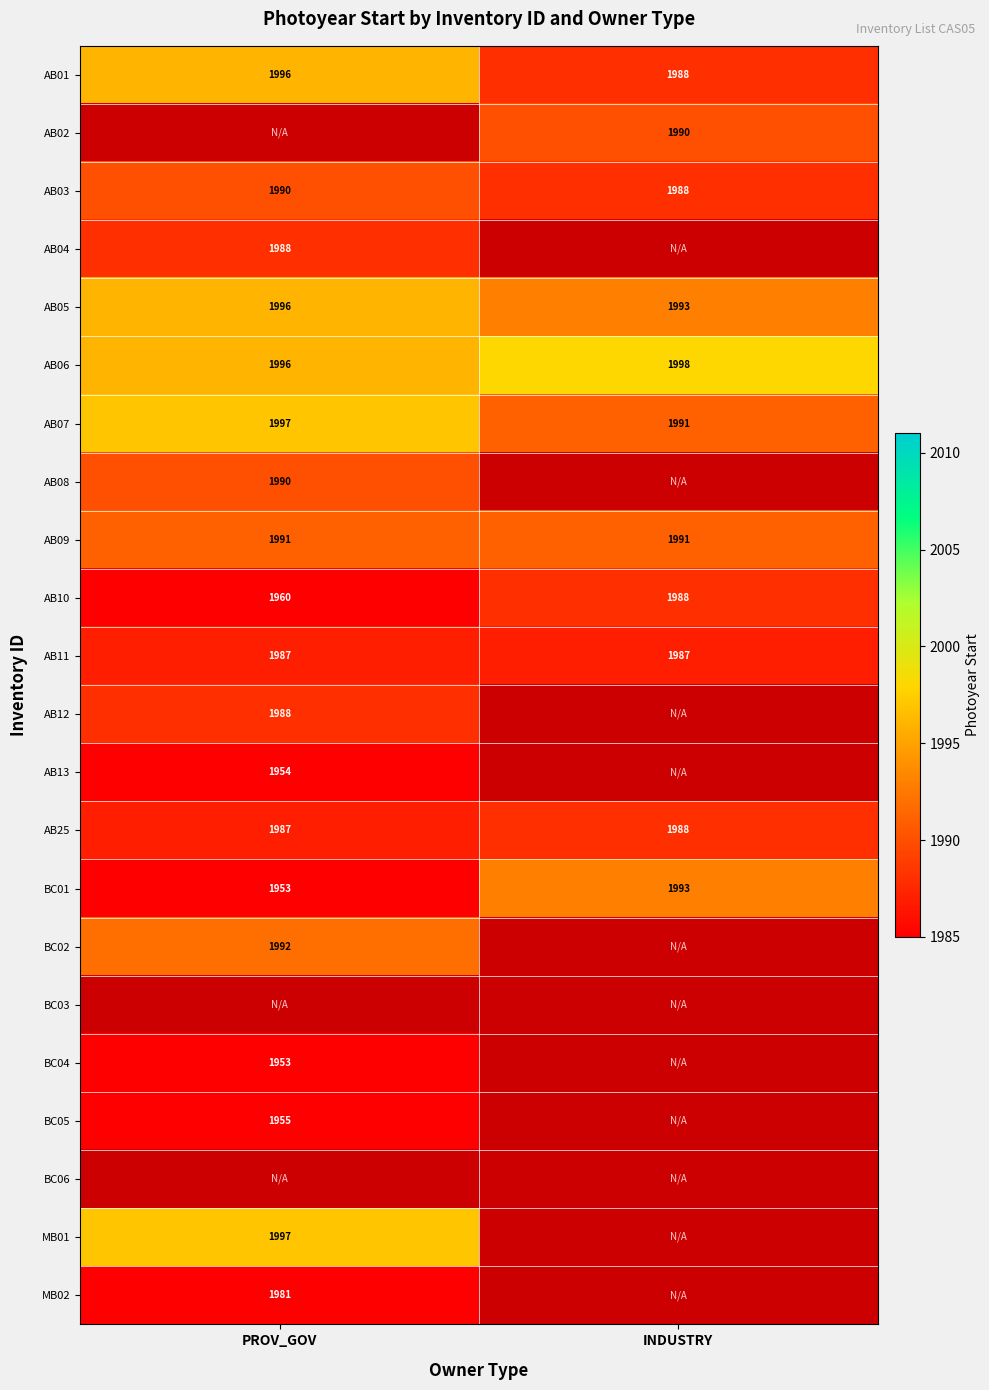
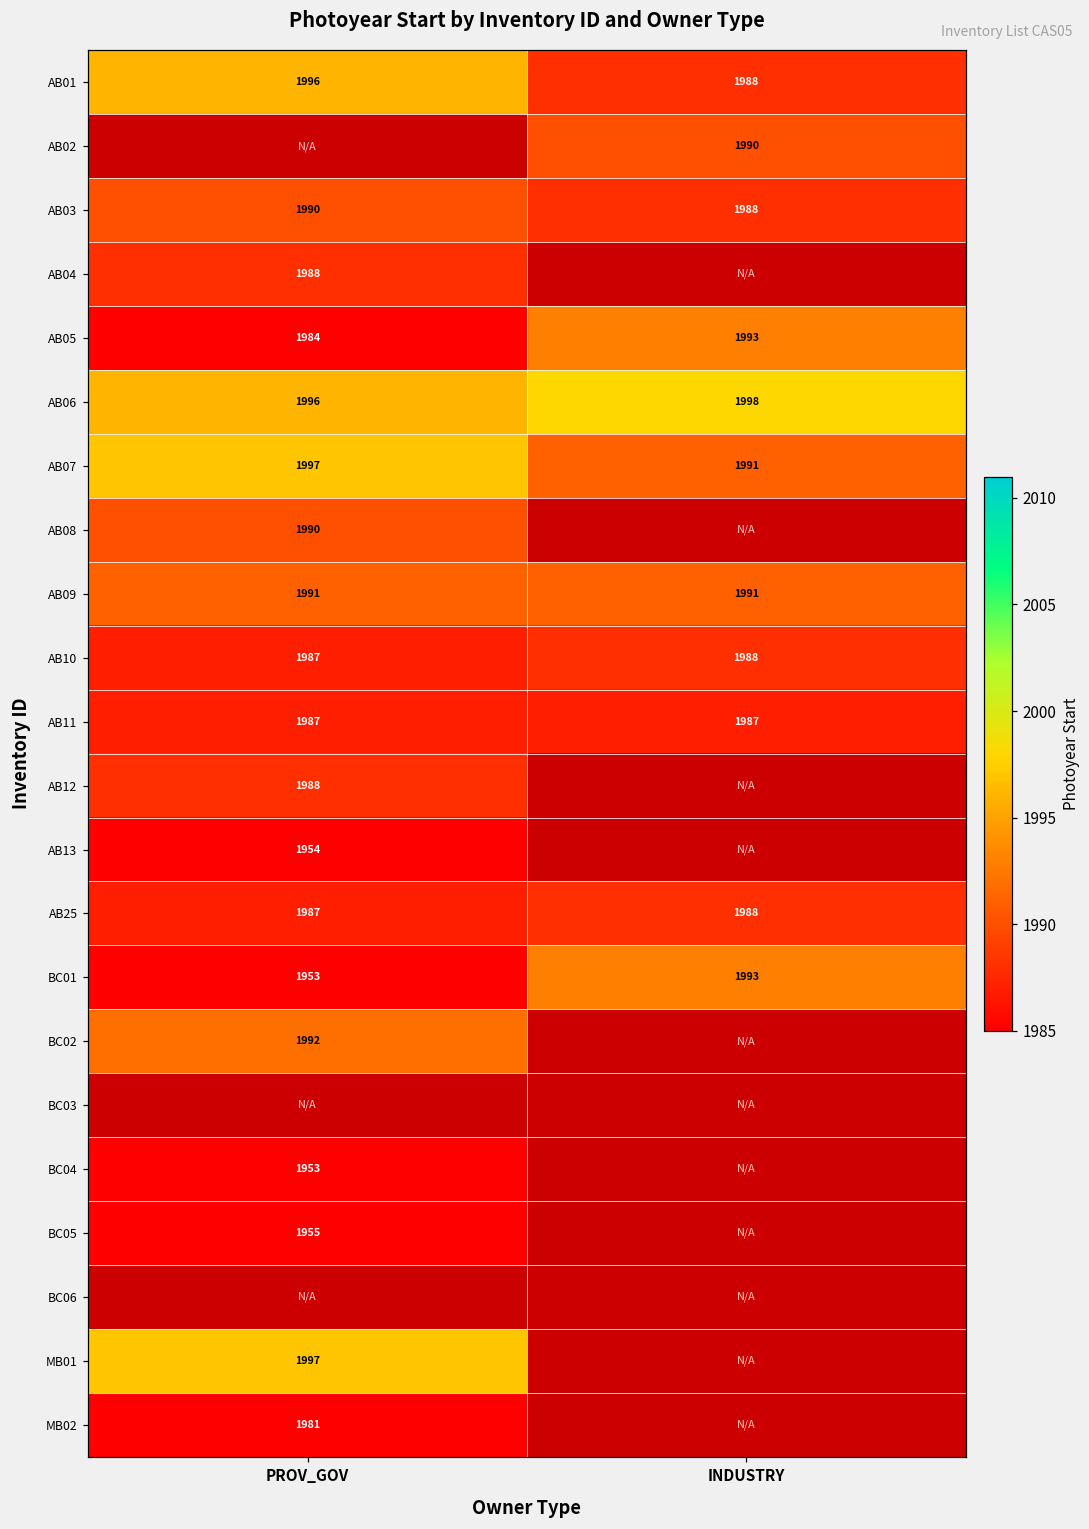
AB05, PROV_GOV: 1996 -> 1984
AB10, PROV_GOV: 1960 -> 1987
